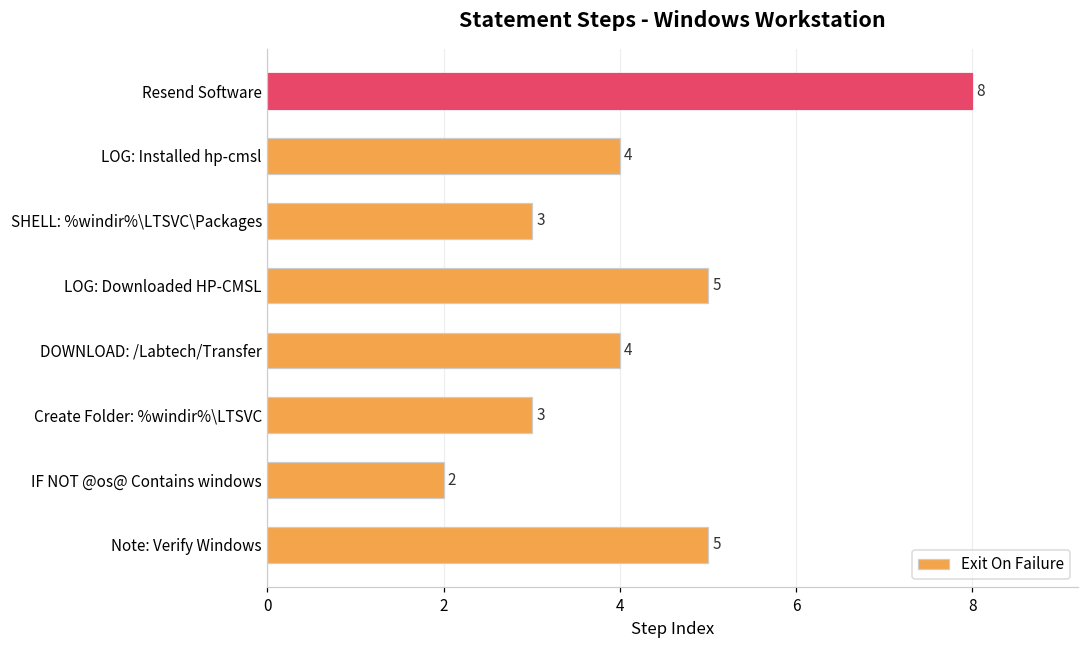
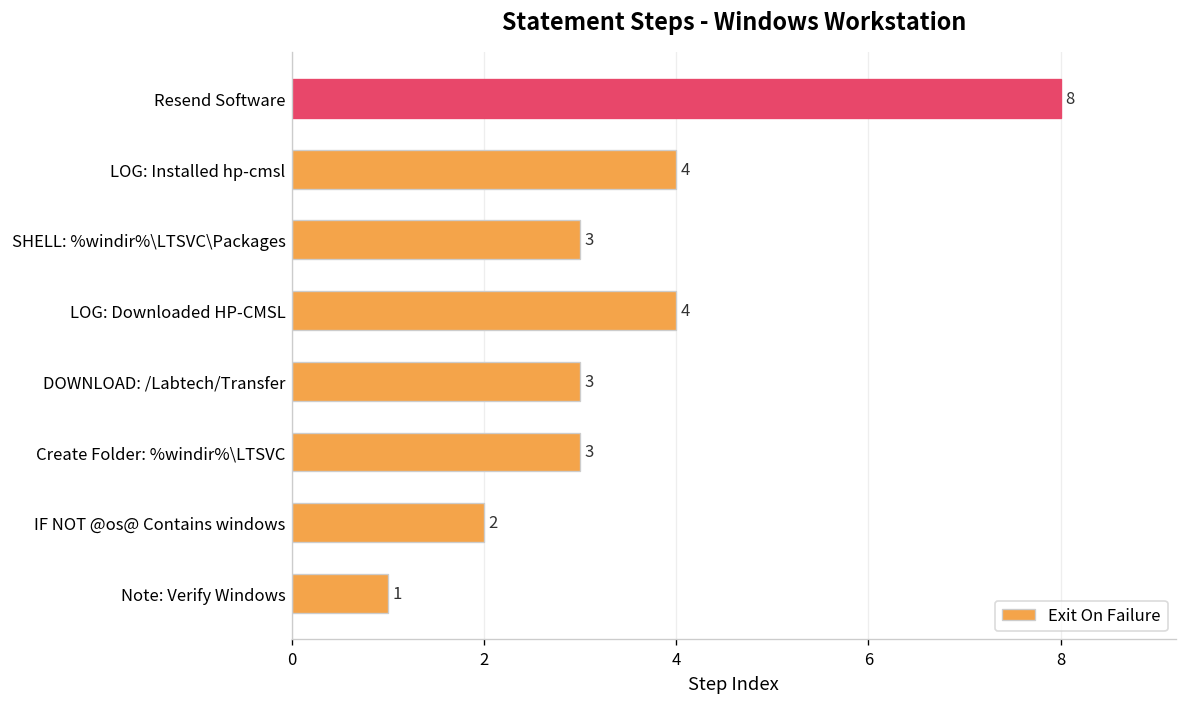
LOG: Downloaded HP-CMSL: 5 -> 4
DOWNLOAD: /Labtech/Transfer: 4 -> 3
Note: Verify Windows: 5 -> 1
